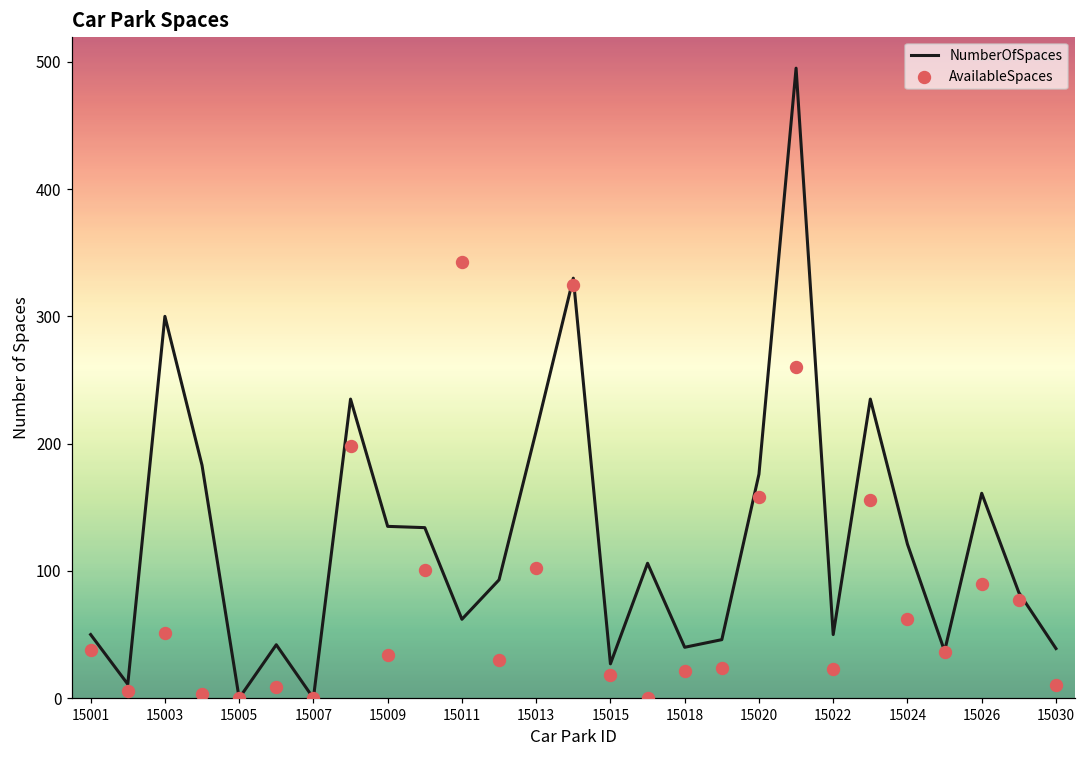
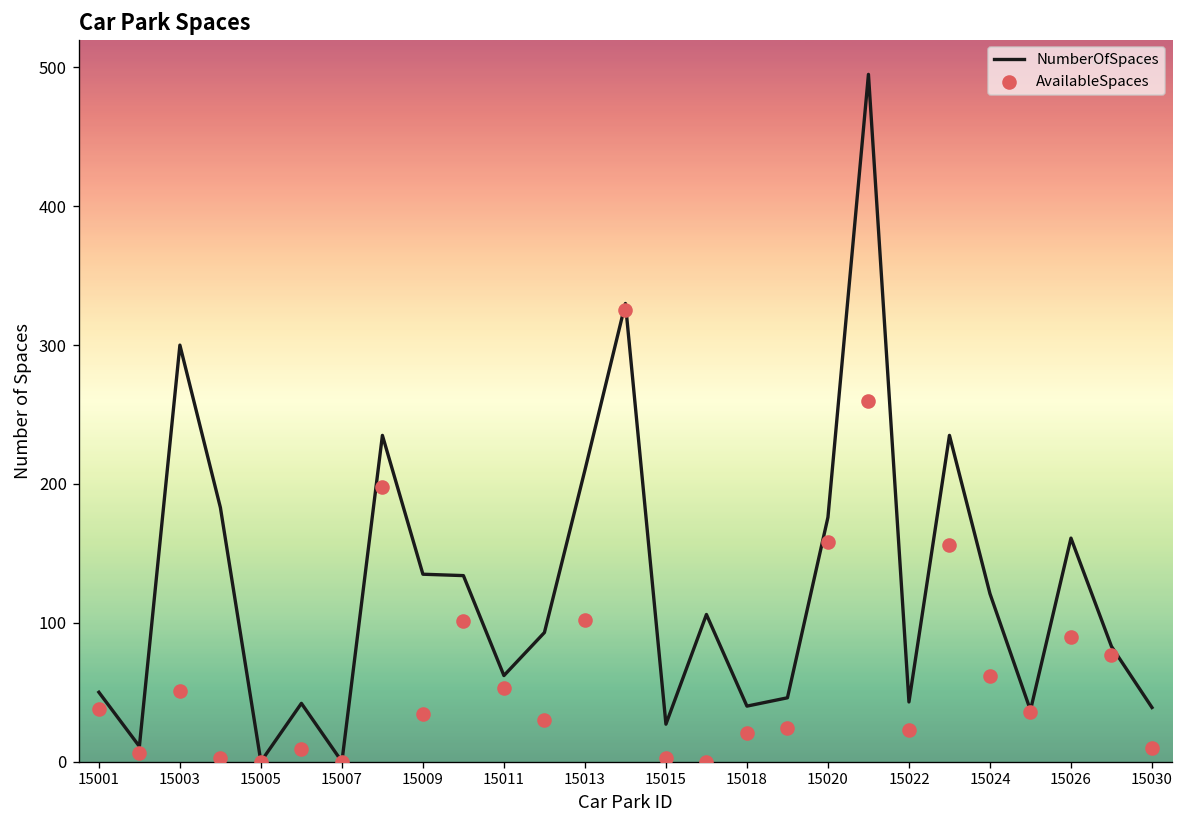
AvailableSpaces, 15011: 343 -> 53
AvailableSpaces, 15015: 18 -> 3
NumberOfSpaces, 15022: 50 -> 43
